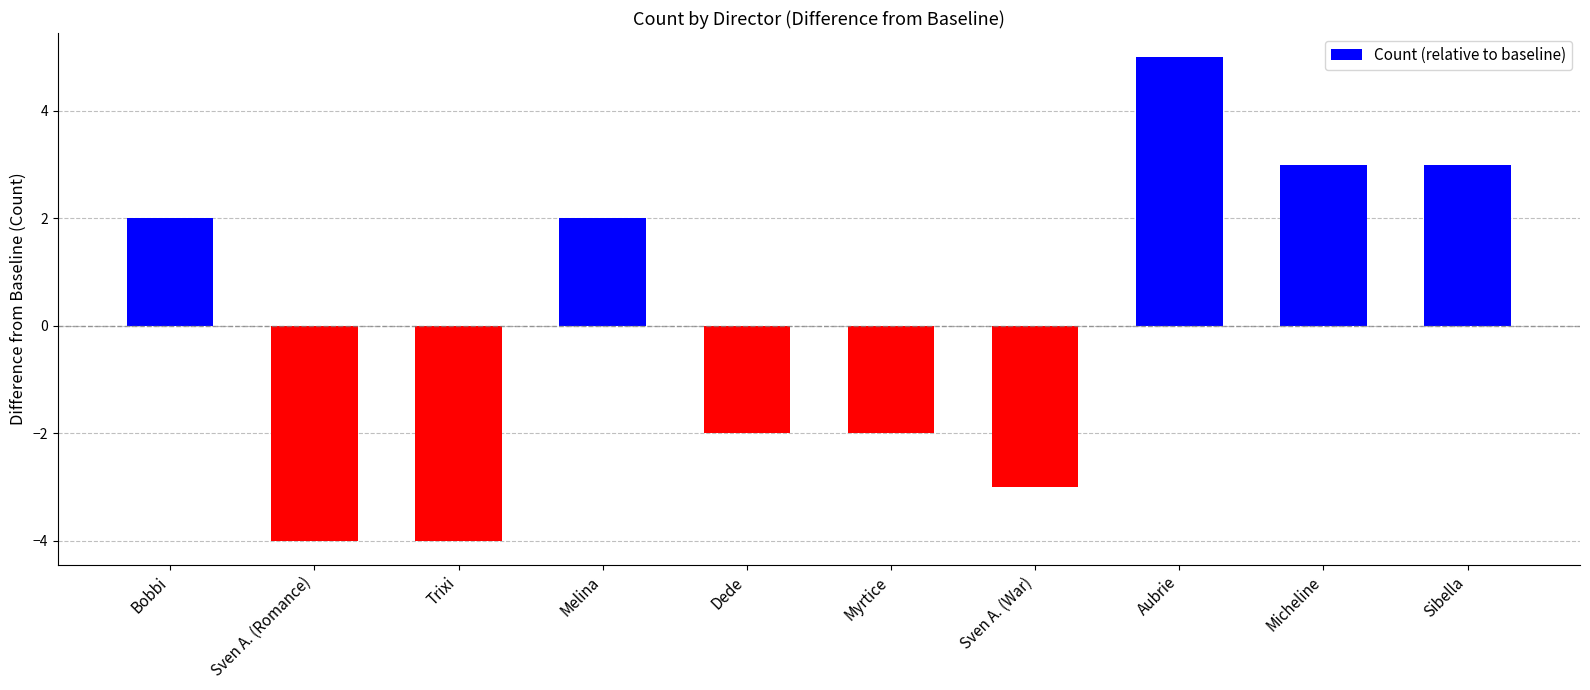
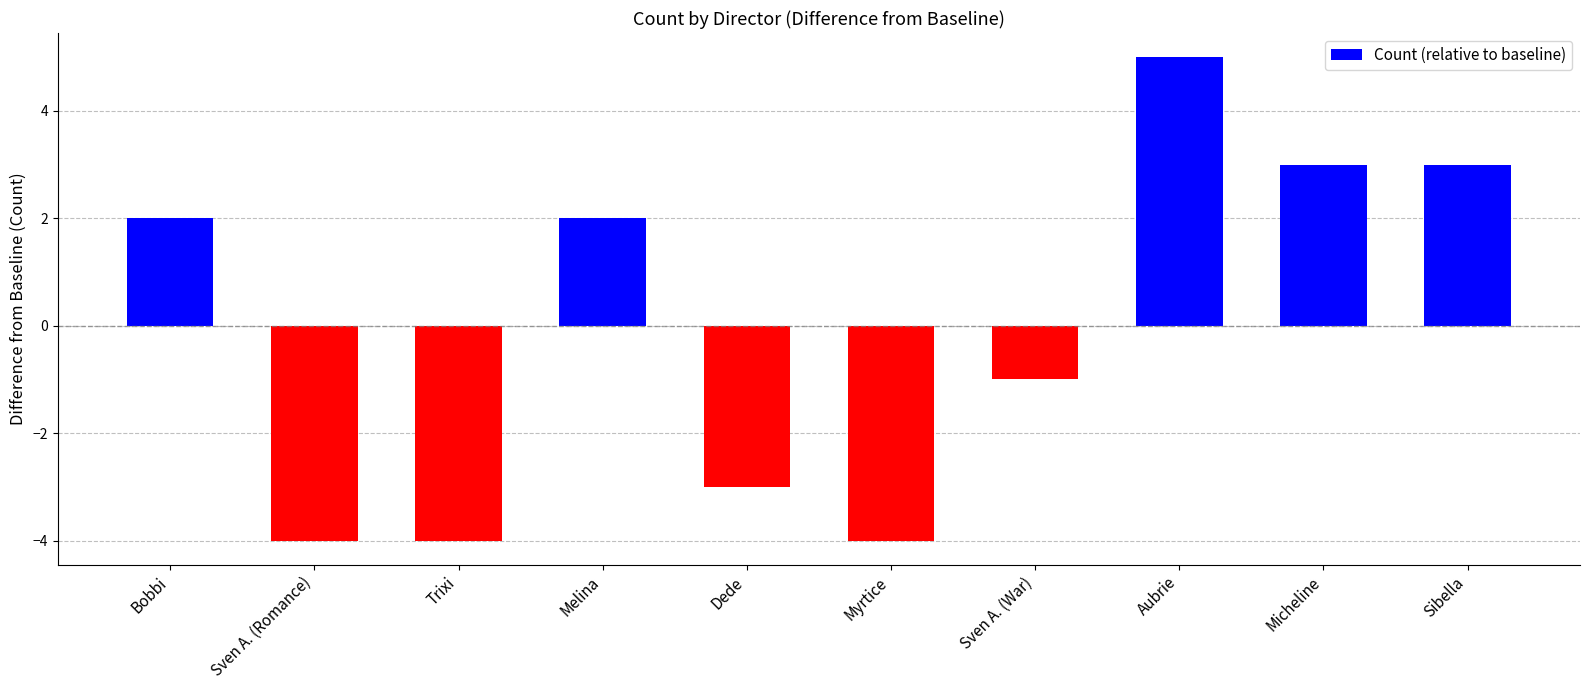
Dede: -2.0 -> -3.0
Myrtice: -2.0 -> -4.0
Sven A. (War): -3.0 -> -1.0
